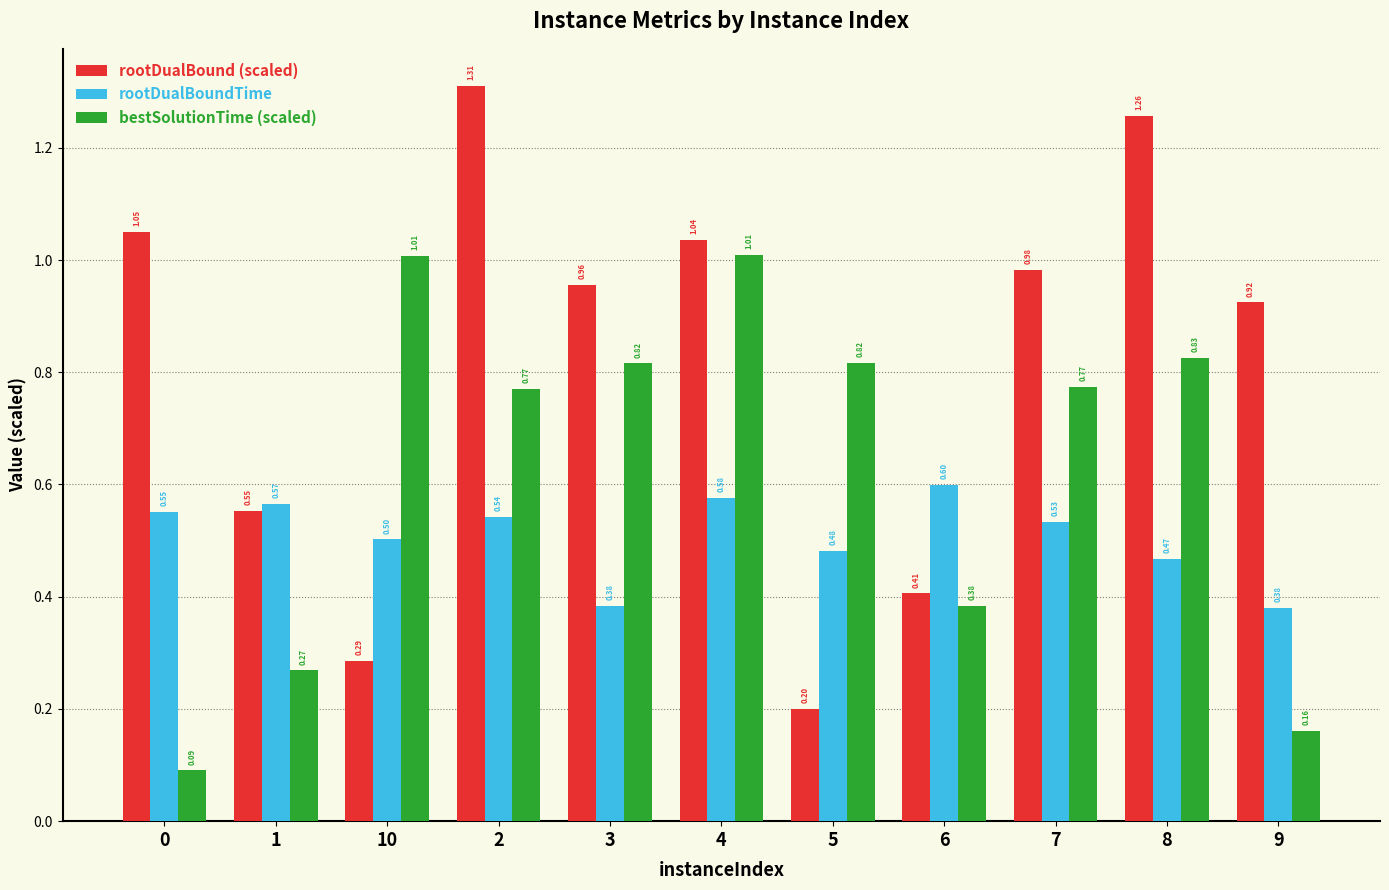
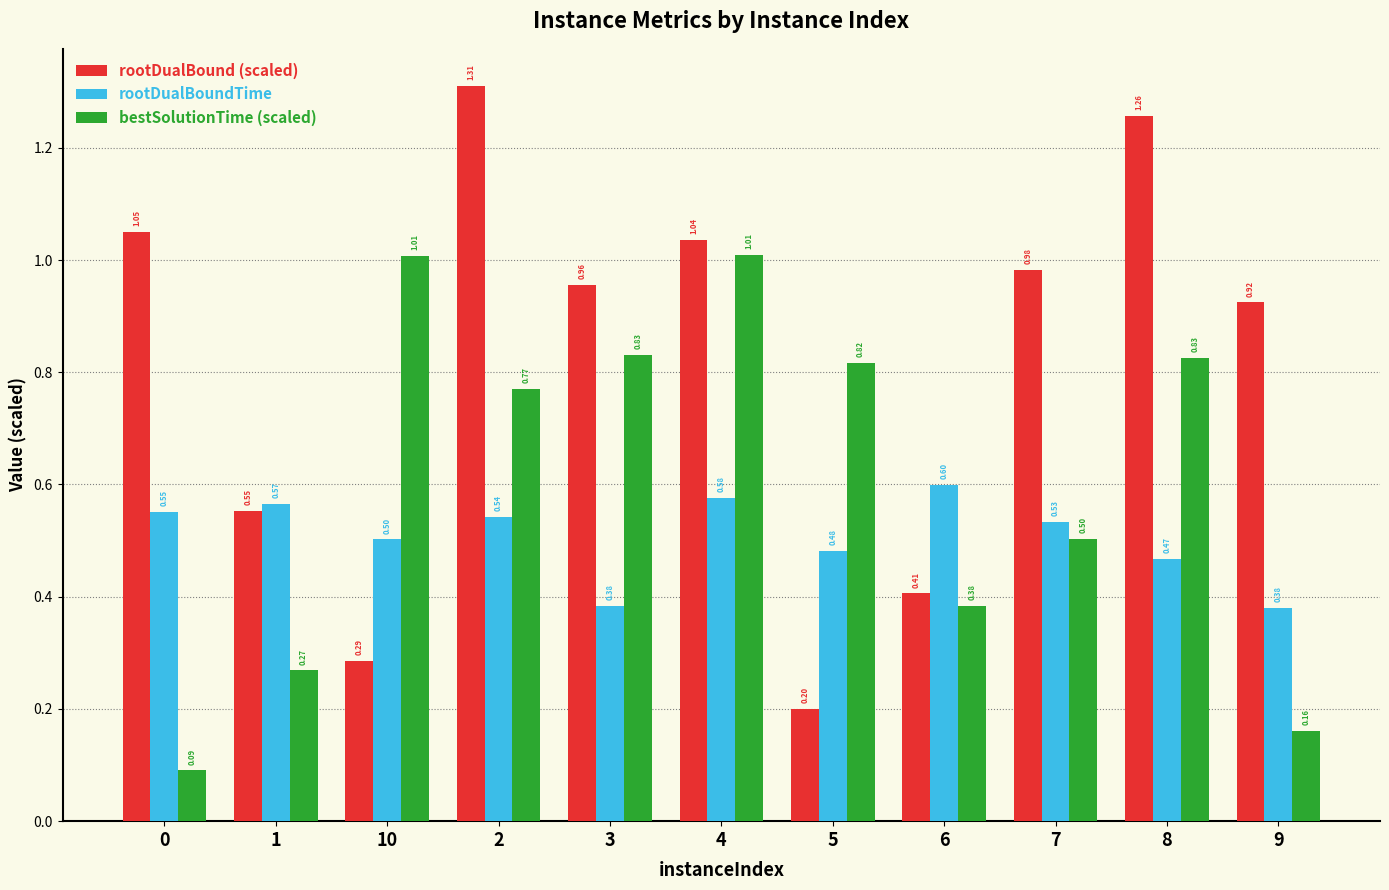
bestSolutionTime (scaled), 3: 0.82 -> 0.83
bestSolutionTime (scaled), 7: 0.77 -> 0.50
